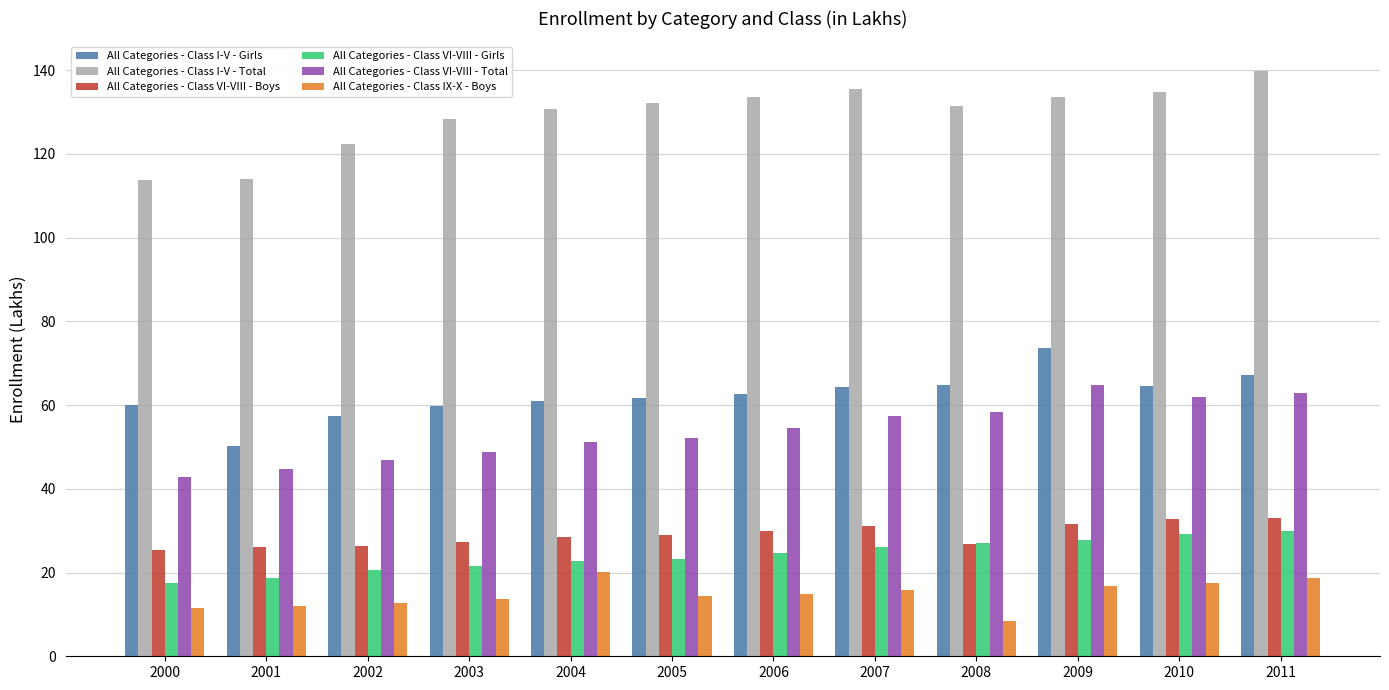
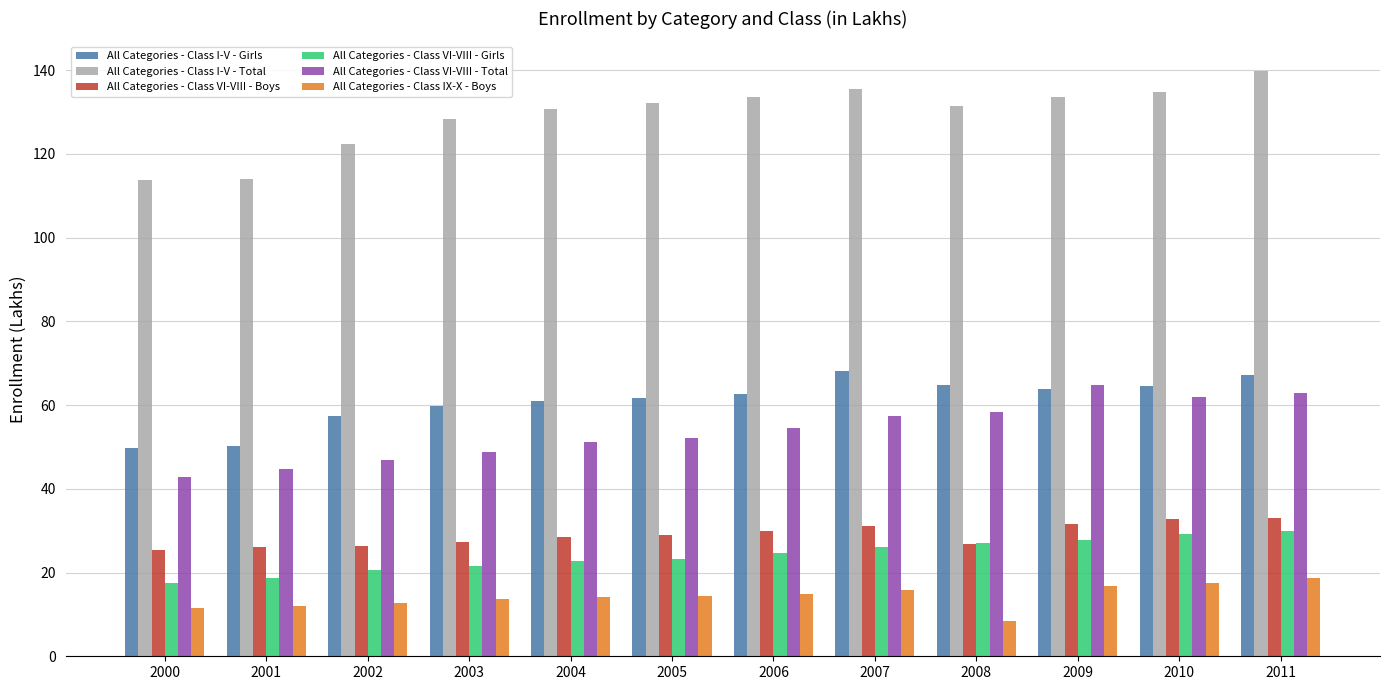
All Categories - Class I-V - Girls, 2000: 60 -> 50
All Categories - Class IX-X - Boys, 2004: 20 -> 14
All Categories - Class I-V - Girls, 2007: 64 -> 68
All Categories - Class I-V - Girls, 2009: 74 -> 64
